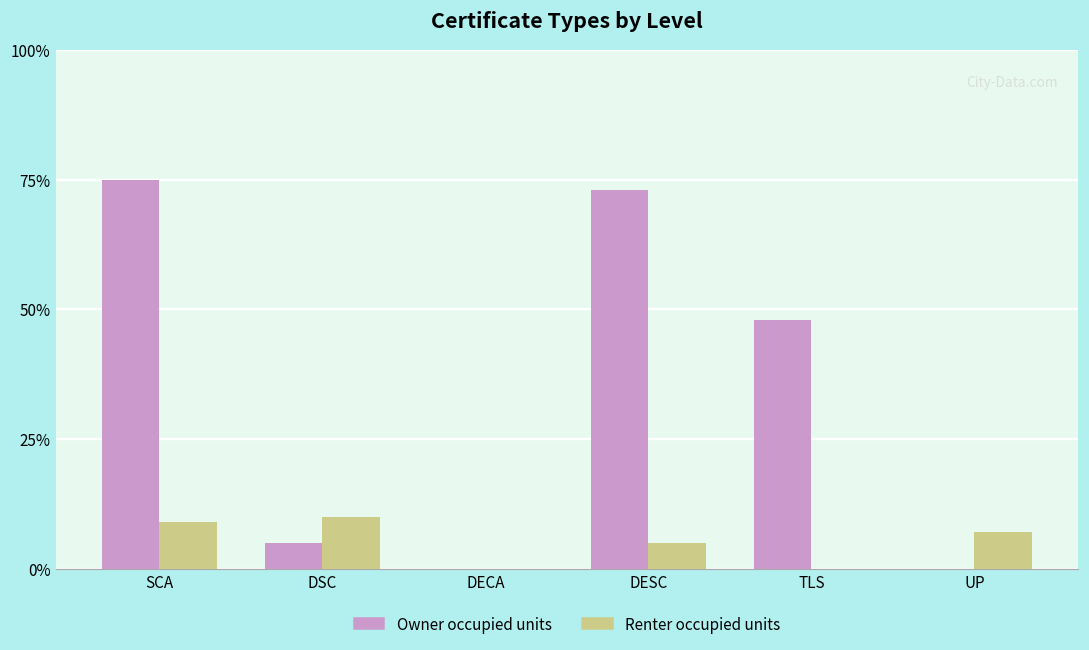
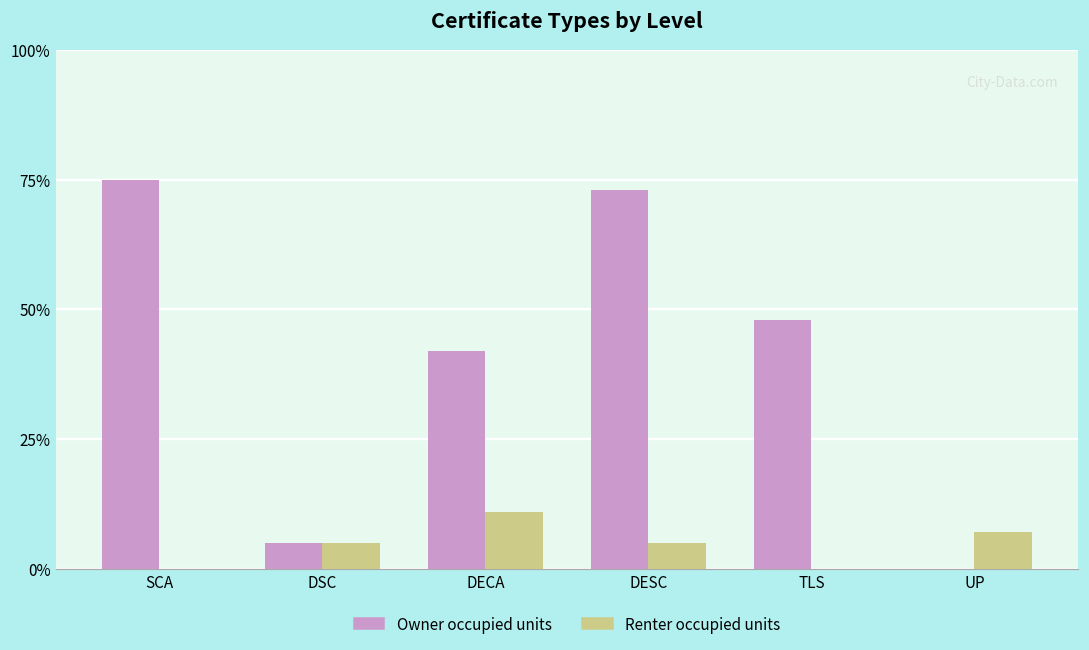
Renter occupied units, SCA: 9% -> 0%
Renter occupied units, DSC: 10% -> 5%
Owner occupied units, DECA: 0% -> 42%
Renter occupied units, DECA: 0% -> 11%
